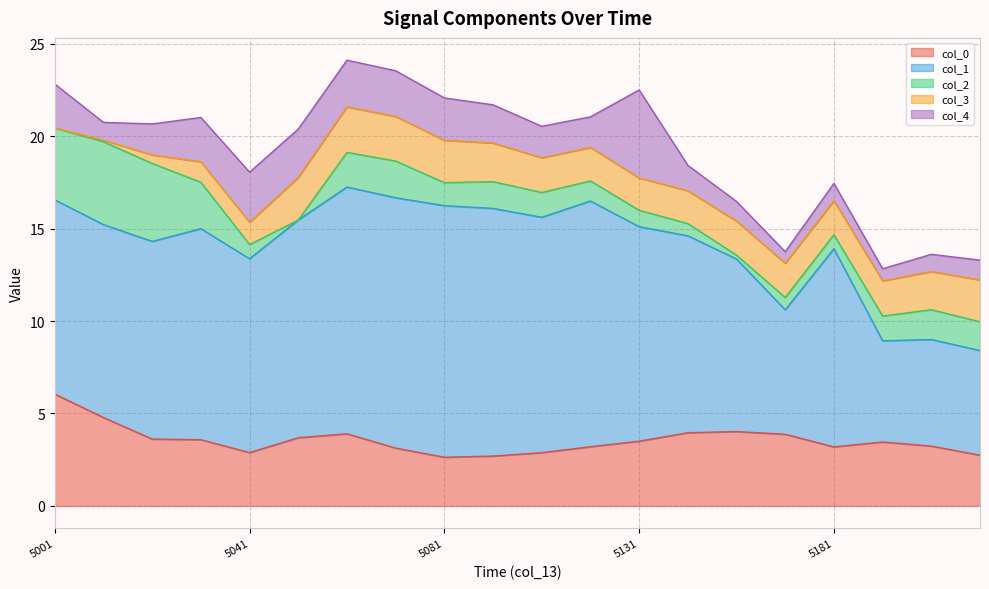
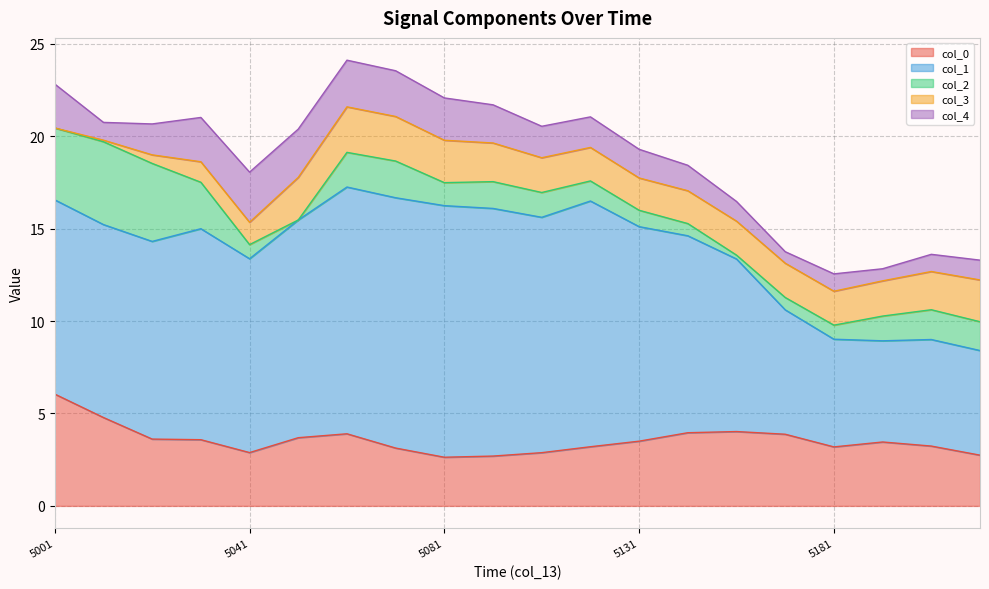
col_4, 5131: 4.8 -> 1.6
col_1, 5181: 10.7 -> 5.8
